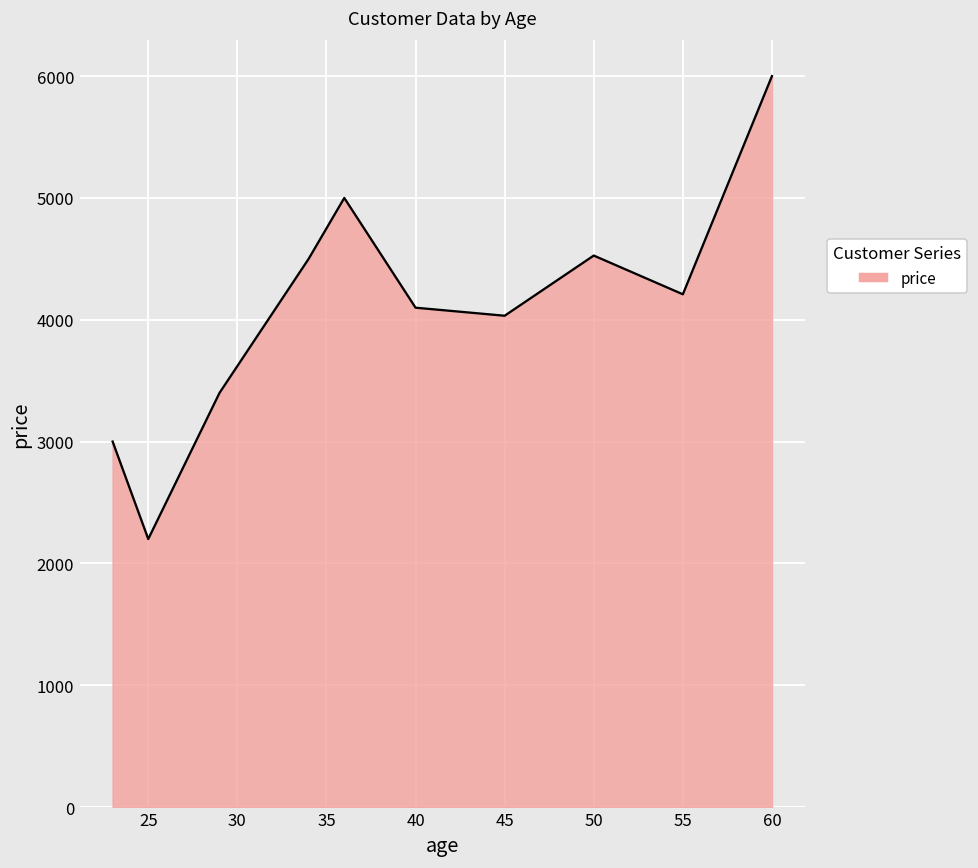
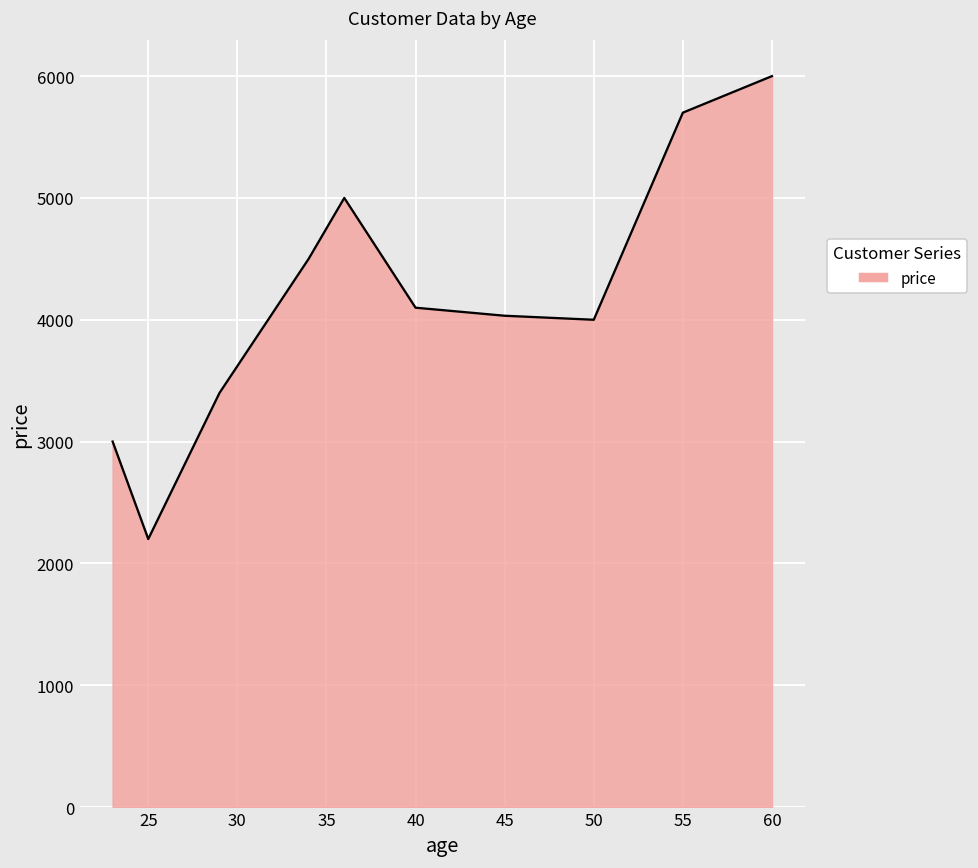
50: 4530 -> 4000
55: 4210 -> 5700
